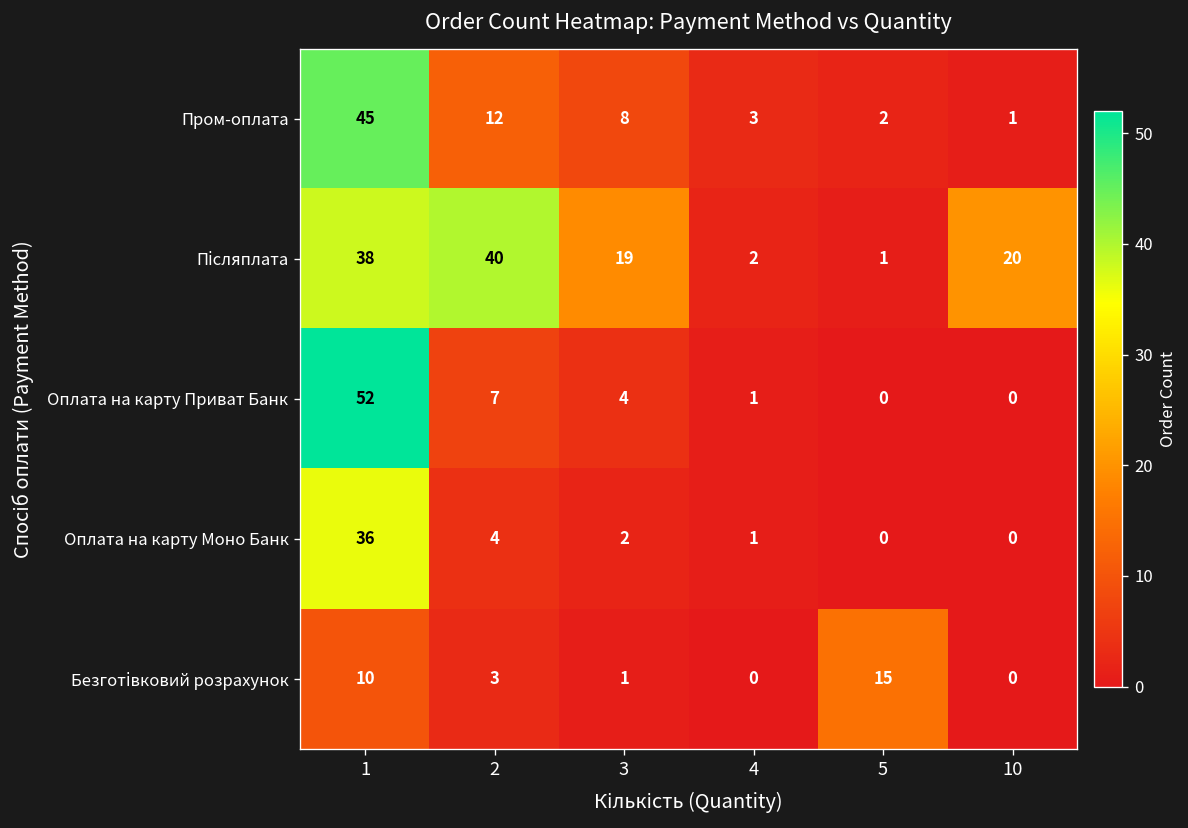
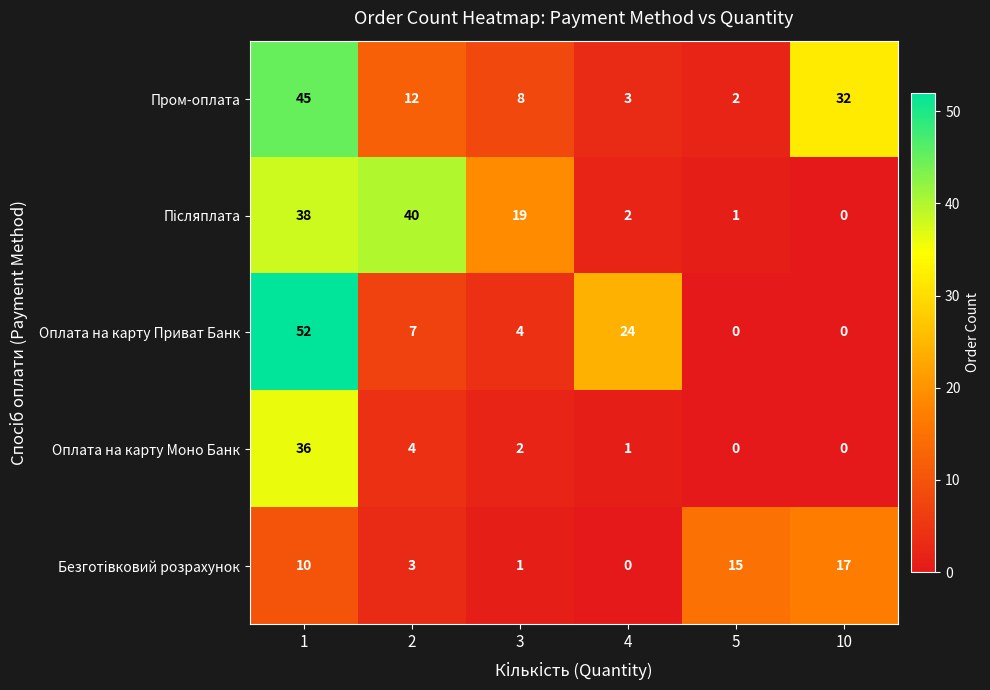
Пром-оплата, 10: 1 -> 32
Післяплата, 10: 20 -> 0
Оплата на карту Приват Банк, 4: 1 -> 24
Безготівковий розрахунок, 10: 0 -> 17
